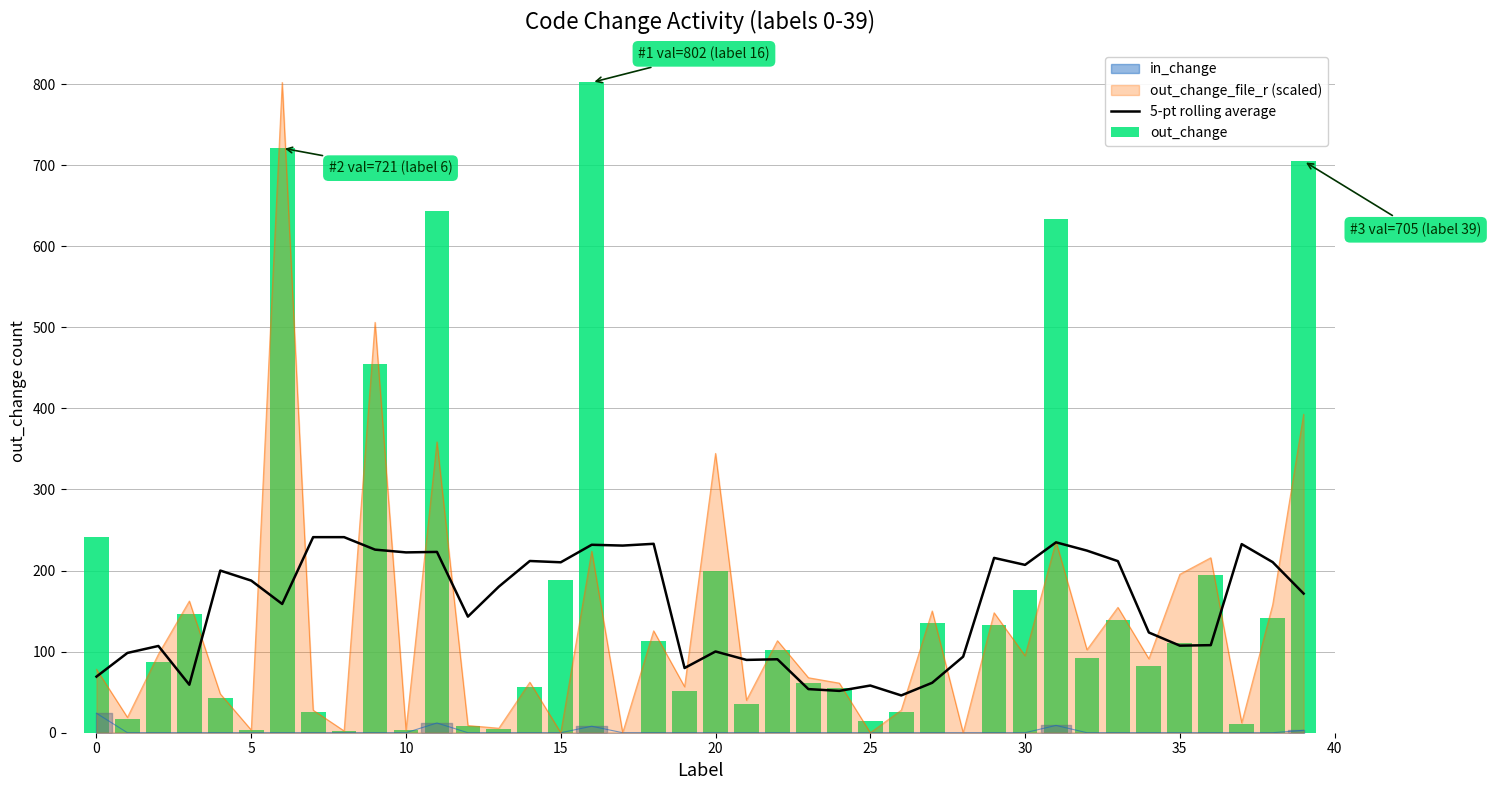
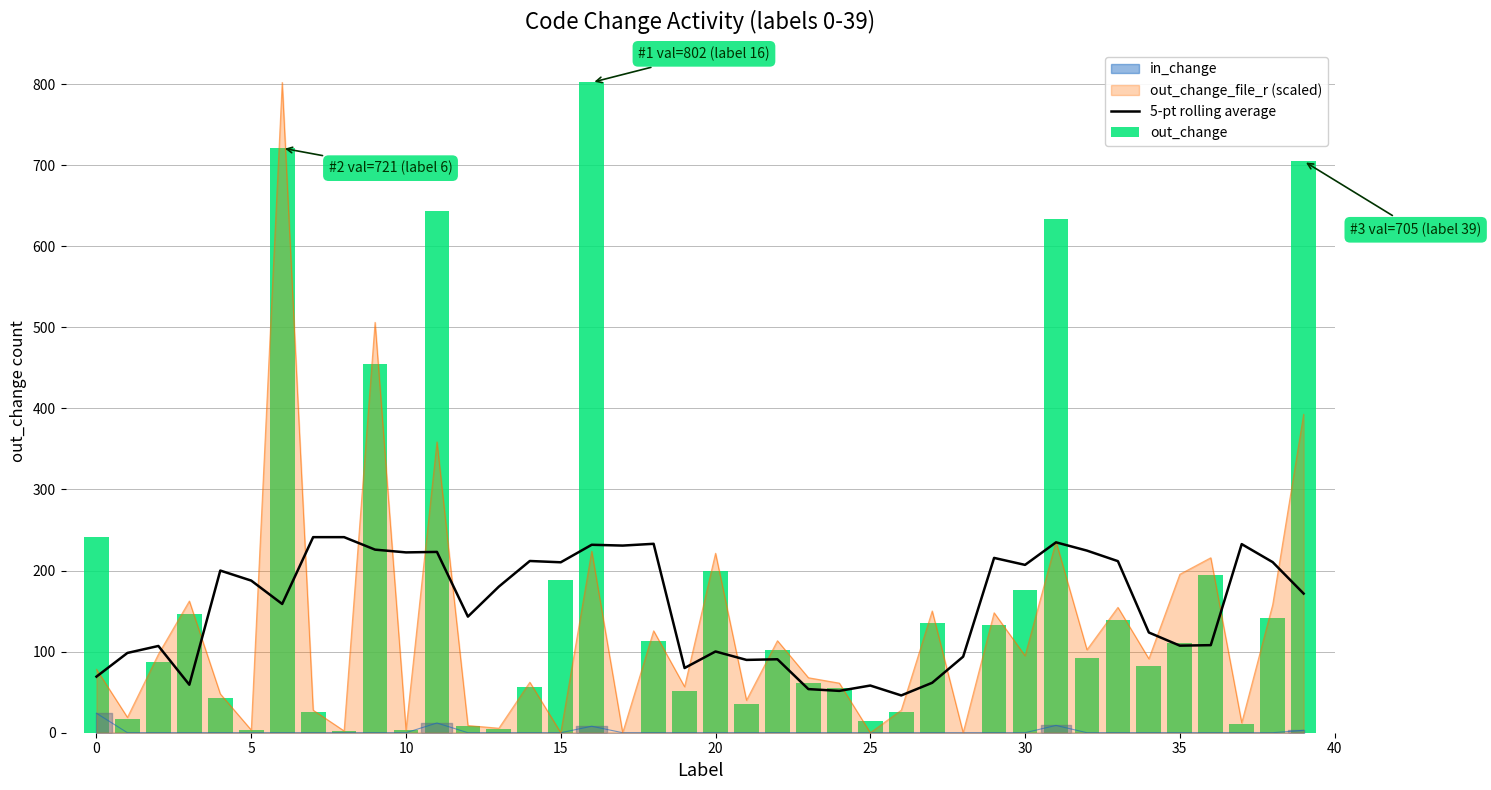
out_change_file_r (scaled), 20: 340 -> 220
